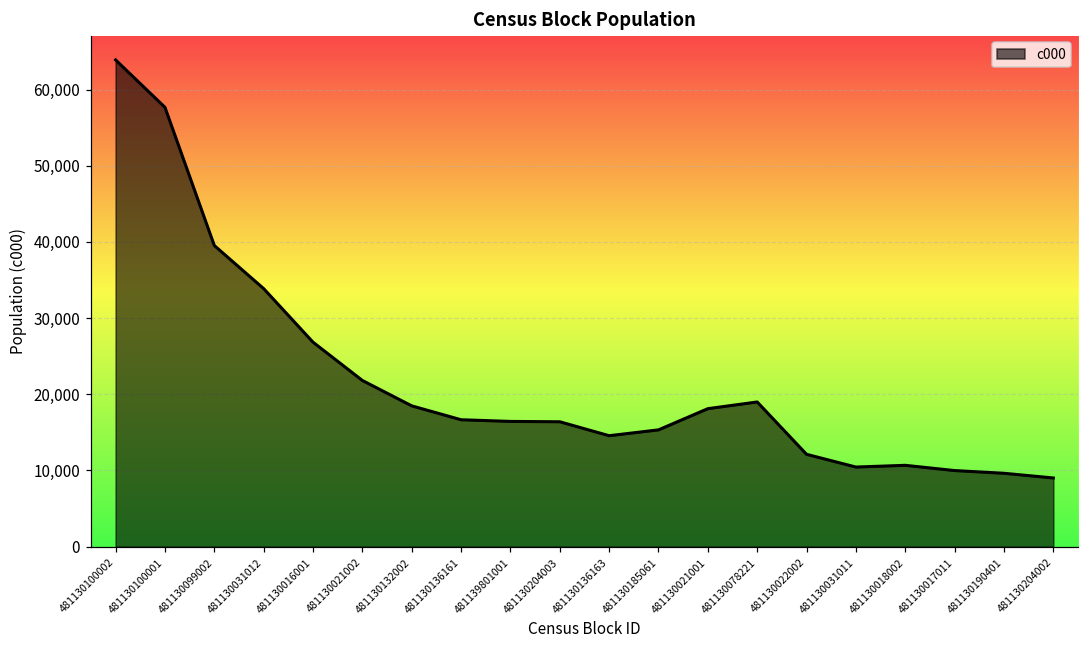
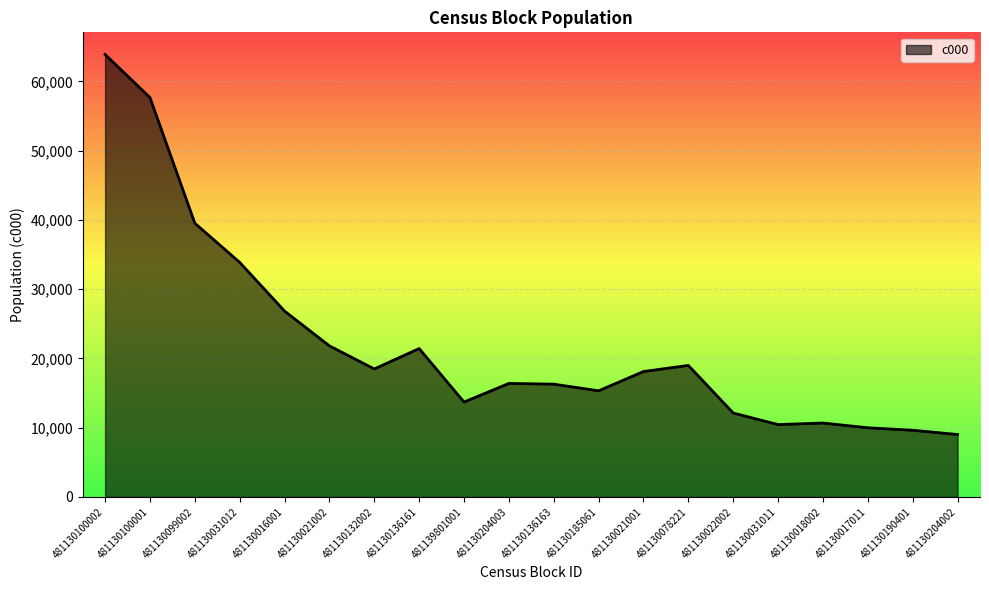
481130136161: 17,000 -> 21,000
481139801001: 16,000 -> 14,000
481130136163: 15,000 -> 16,000
